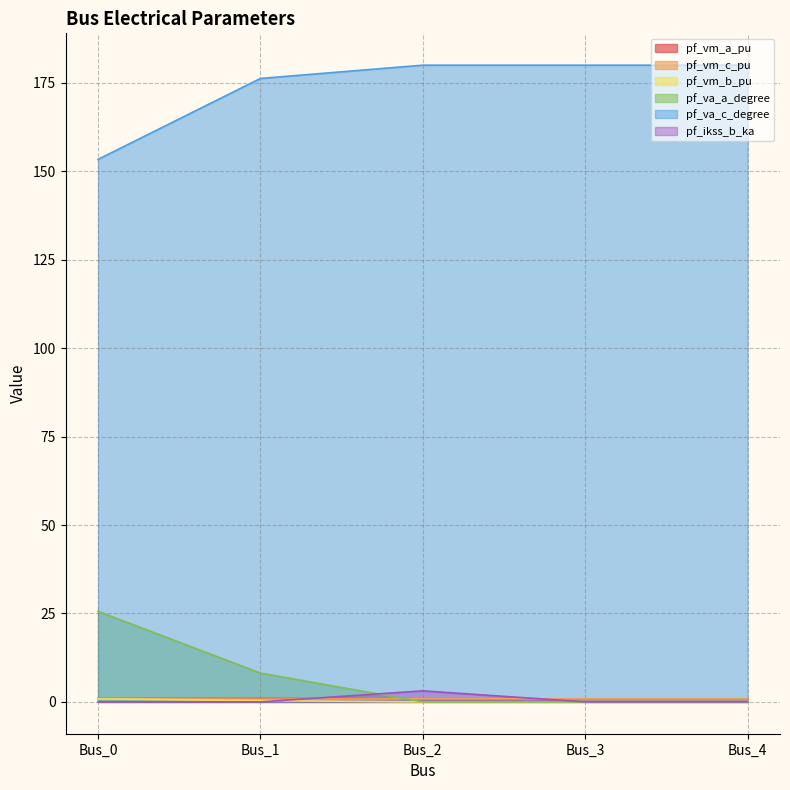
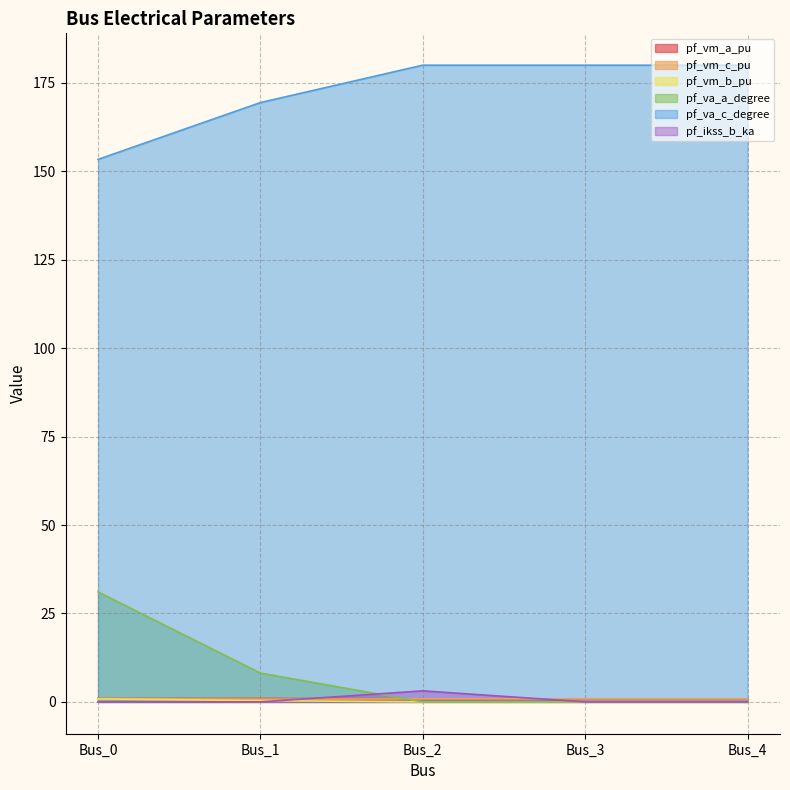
pf_va_a_degree, Bus_0: 26 -> 31
pf_va_c_degree, Bus_1: 176 -> 169
